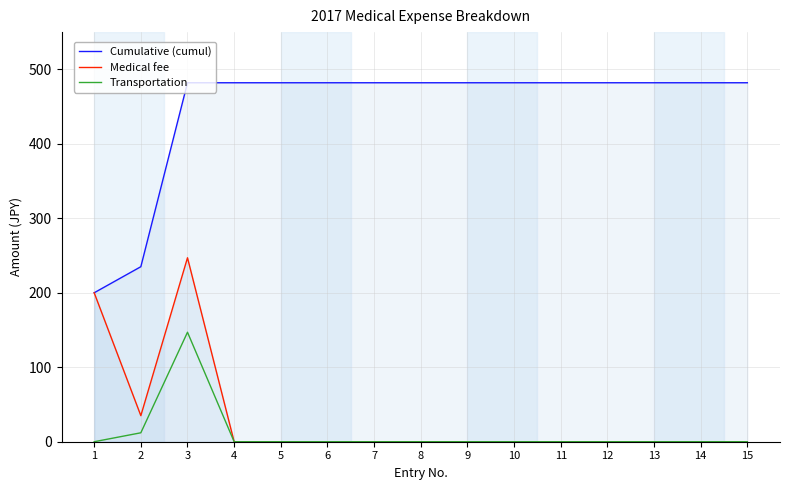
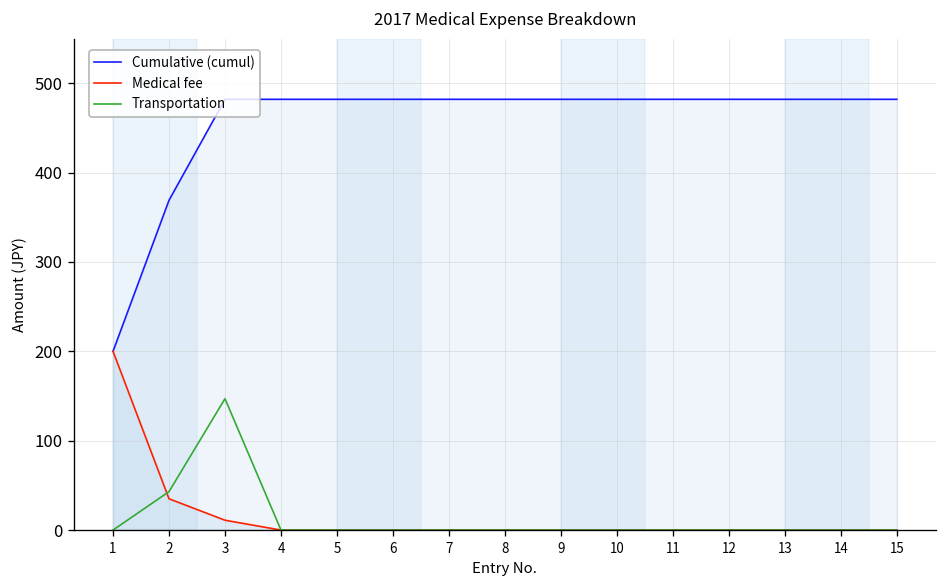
Cumulative (cumul), 2: 240 -> 370
Transportation, 2: 10 -> 40
Medical fee, 3: 250 -> 10
